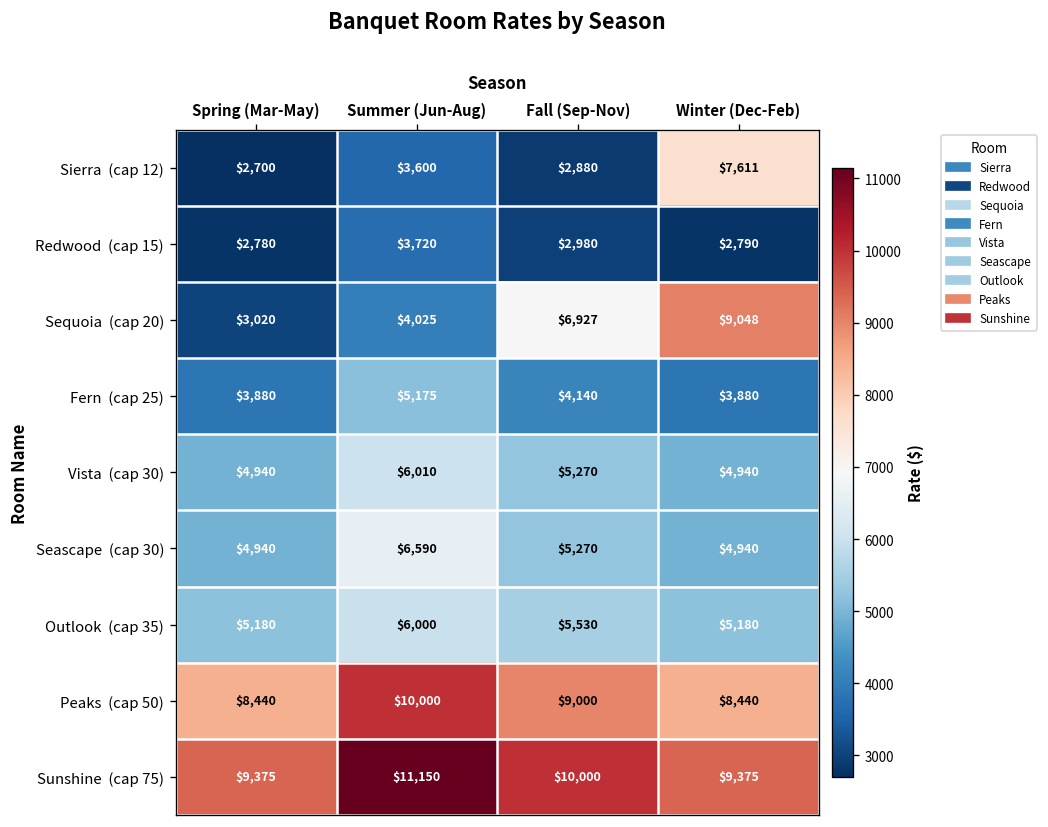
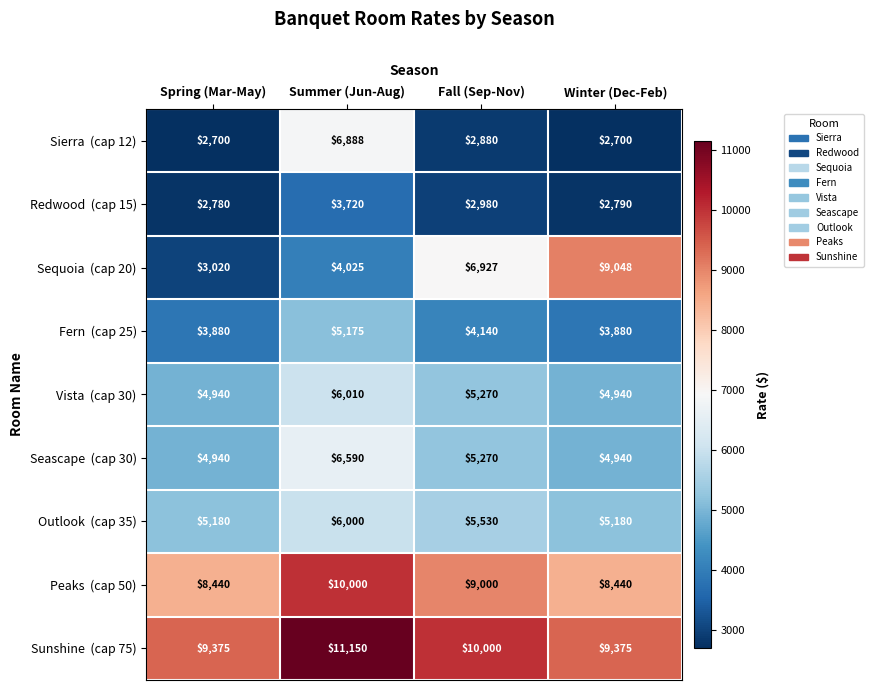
Sierra (cap 12), Summer (Jun-Aug): $3,600 -> $6,888
Sierra (cap 12), Winter (Dec-Feb): $7,611 -> $2,700
